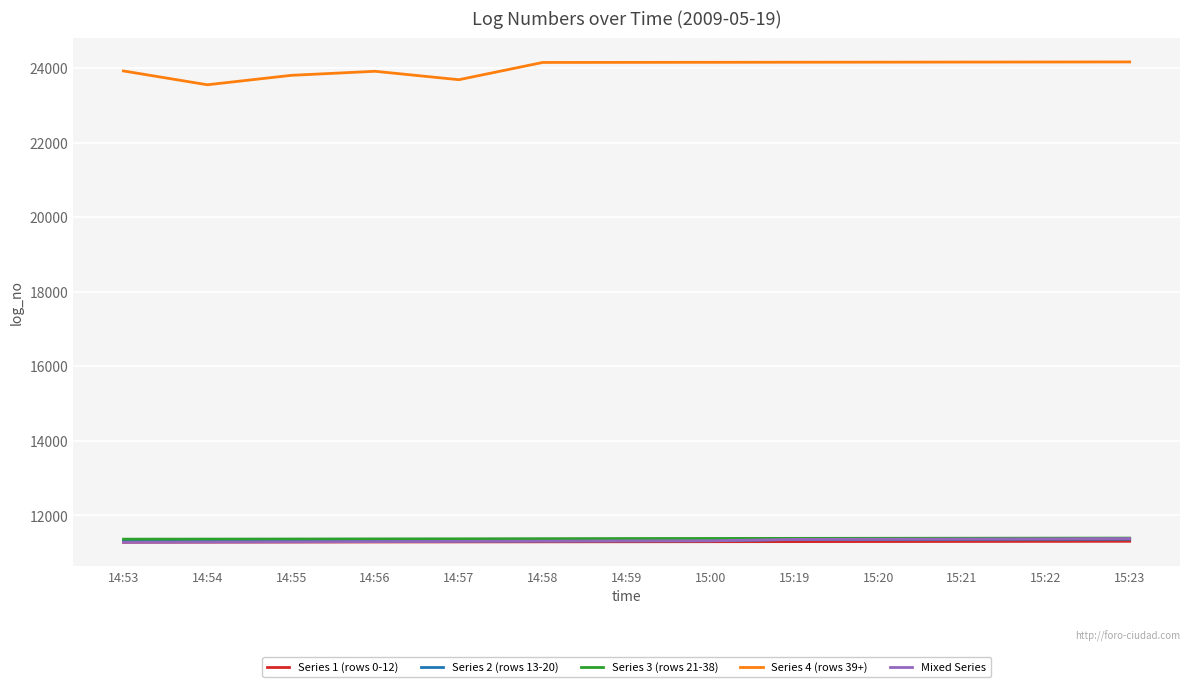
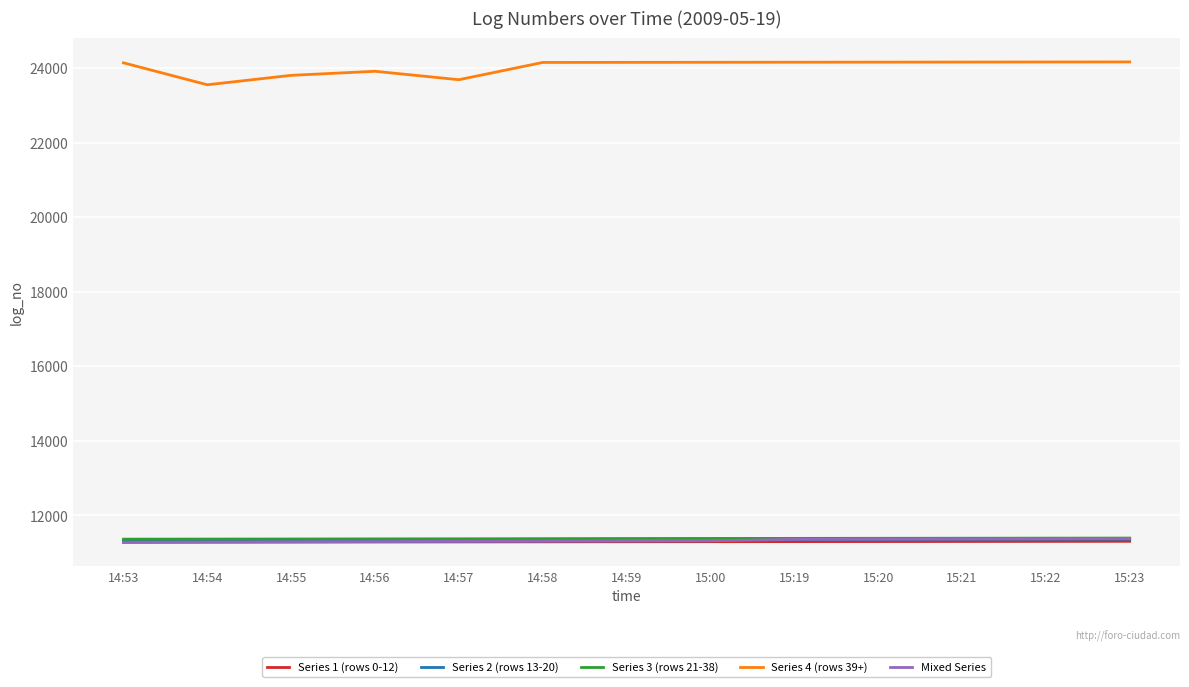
Series 4 (rows 39+), 14:53: 23900 -> 24100
